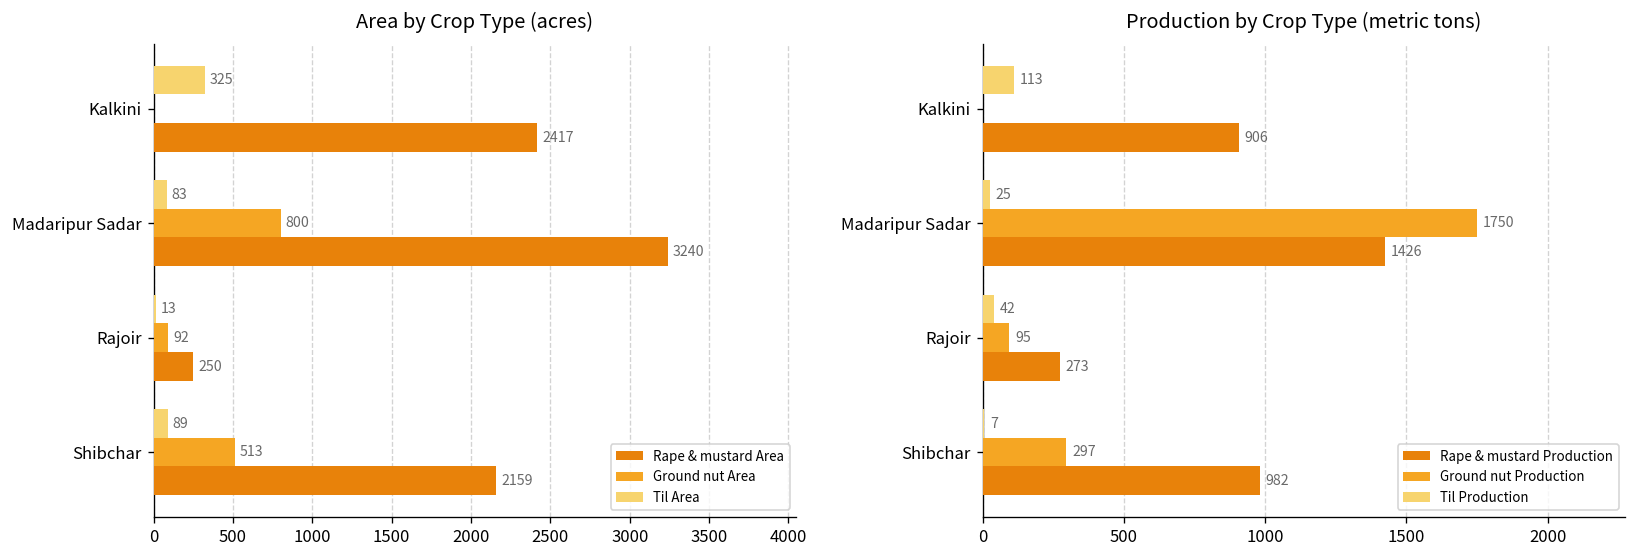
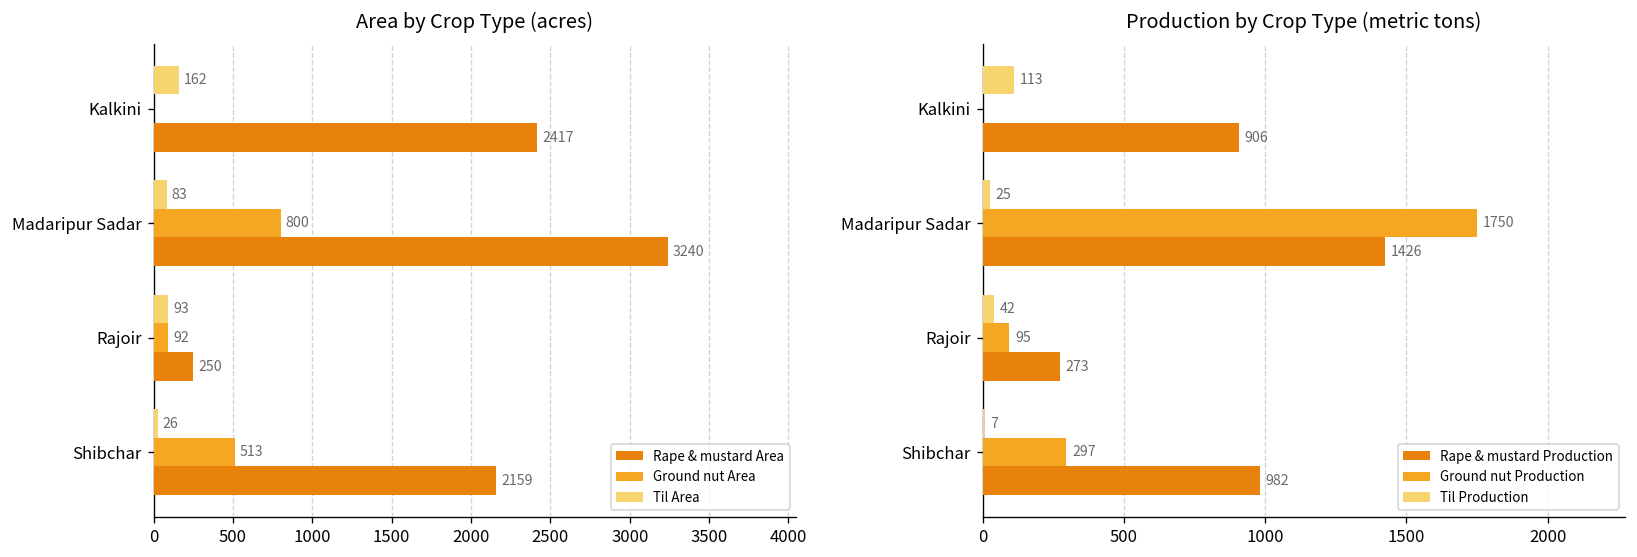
Area by Crop Type (acres), Til Area, Kalkini: 325 -> 162
Area by Crop Type (acres), Til Area, Rajoir: 13 -> 93
Area by Crop Type (acres), Til Area, Shibchar: 89 -> 26
